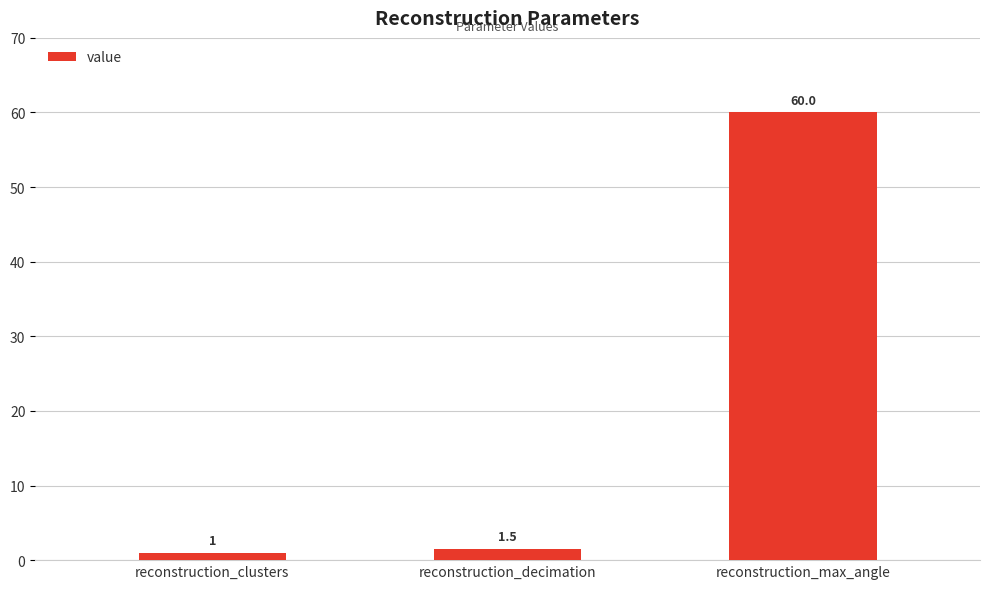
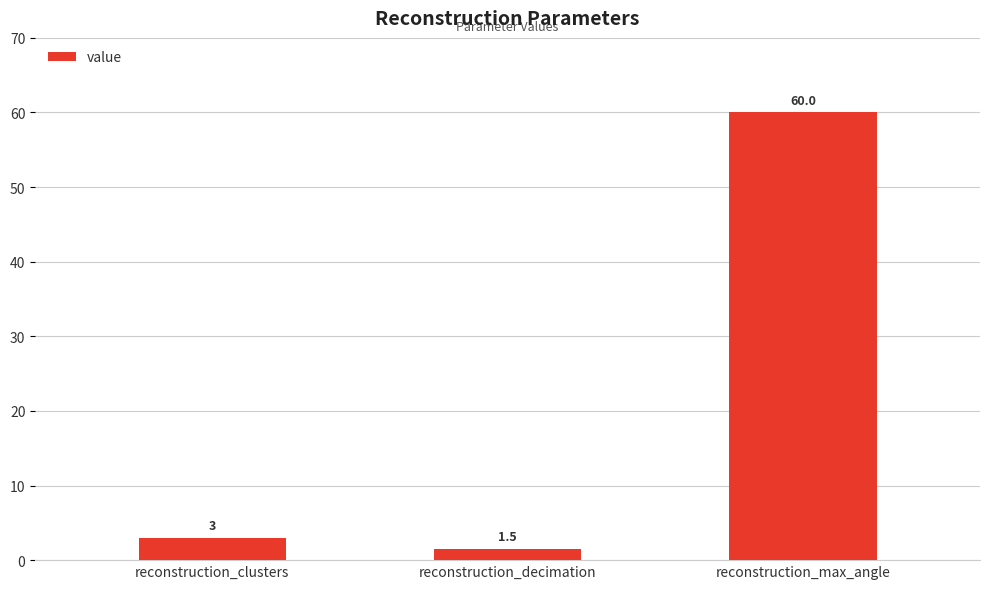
reconstruction_clusters: 1 -> 3
